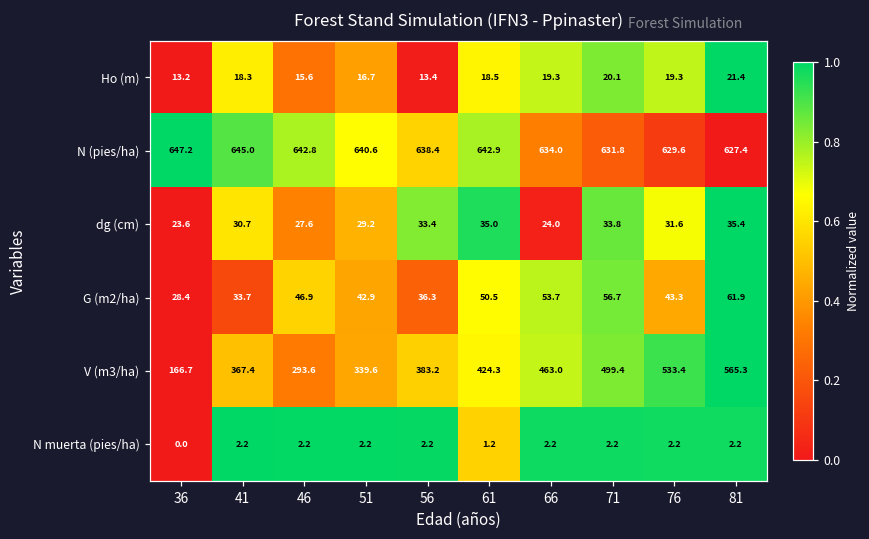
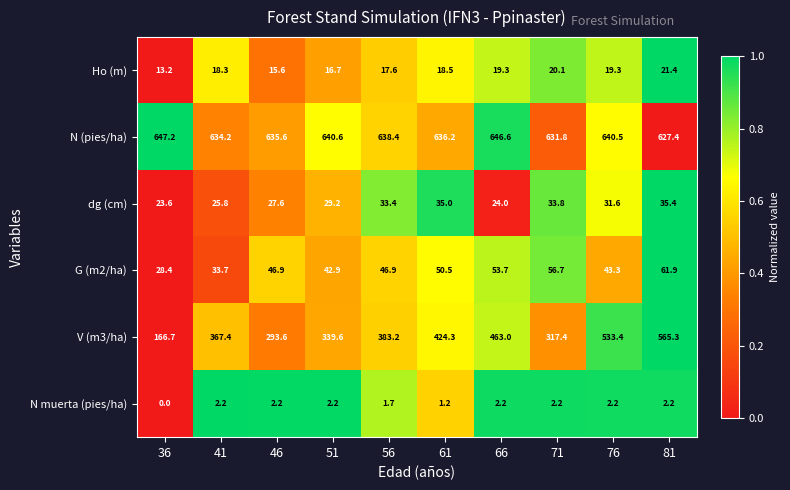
Ho (m), 56: 13.4 -> 17.6
N (pies/ha), 41: 645.0 -> 634.2
N (pies/ha), 46: 642.8 -> 635.6
N (pies/ha), 61: 642.9 -> 636.2
N (pies/ha), 66: 634.0 -> 646.6
N (pies/ha), 76: 629.6 -> 640.5
dg (cm), 41: 30.7 -> 25.8
G (m2/ha), 56: 36.3 -> 46.9
V (m3/ha), 71: 499.4 -> 317.4
N muerta (pies/ha), 56: 2.2 -> 1.7
